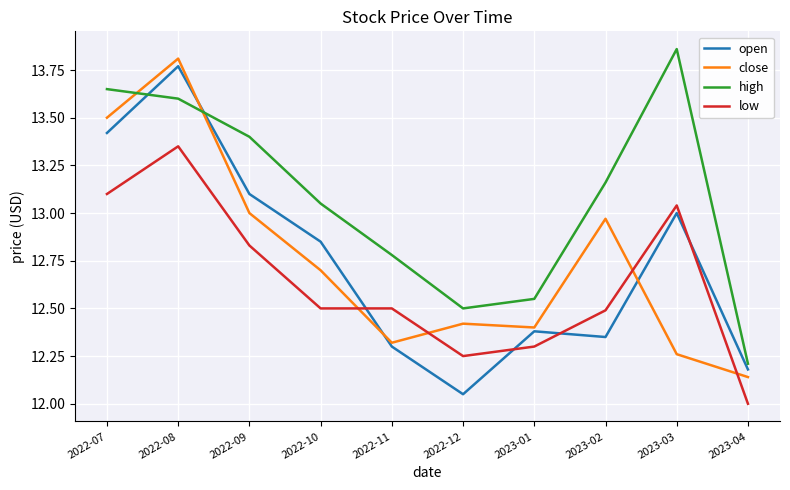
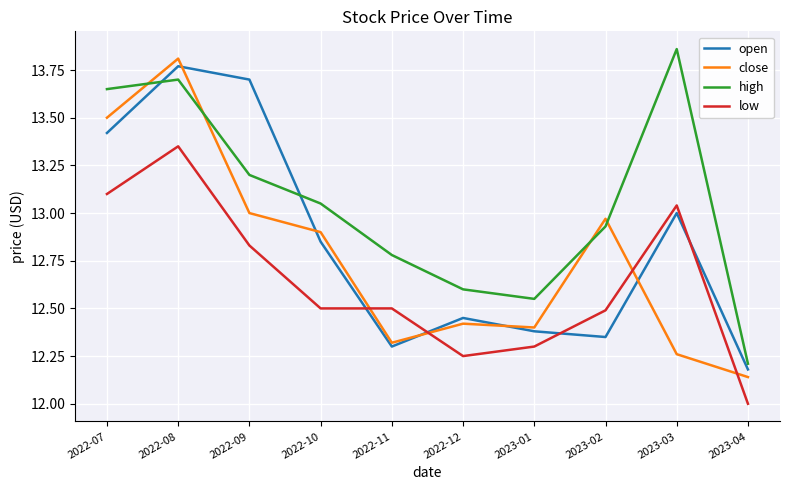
high, 2022-08: 13.6 -> 13.7
open, 2022-09: 13.1 -> 13.7
high, 2022-09: 13.4 -> 13.2
close, 2022-10: 12.7 -> 12.9
open, 2022-12: 12.05 -> 12.45
high, 2022-12: 12.5 -> 12.6
high, 2023-02: 13.16 -> 12.93
